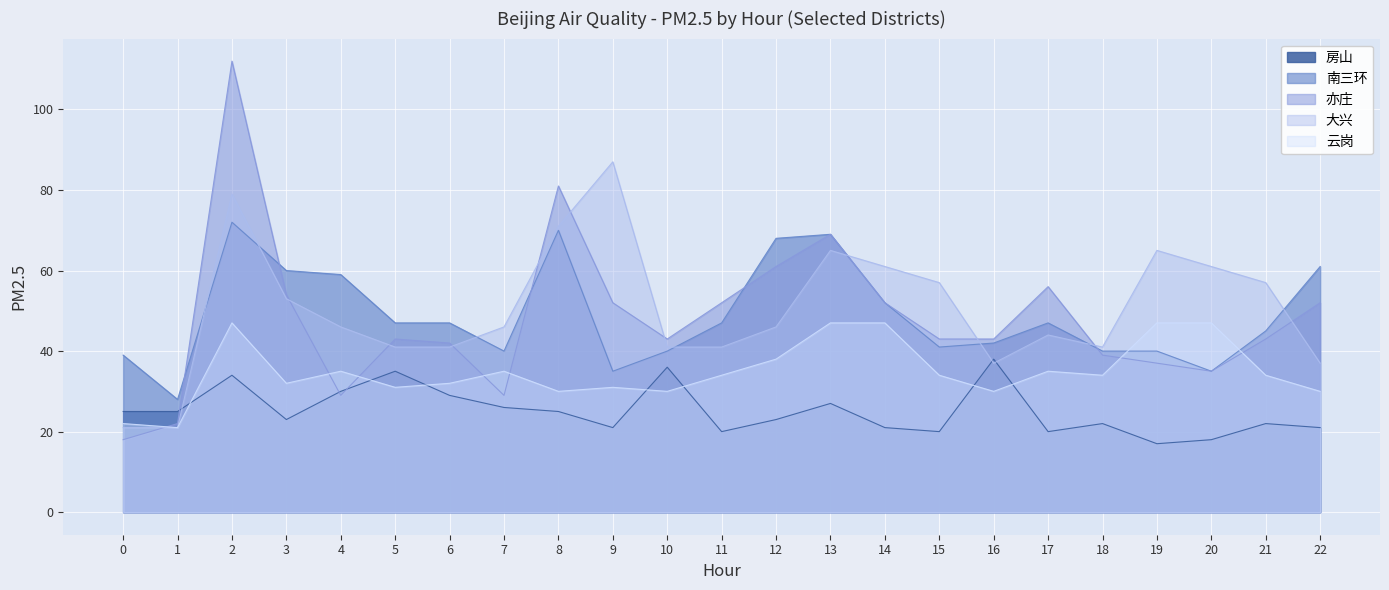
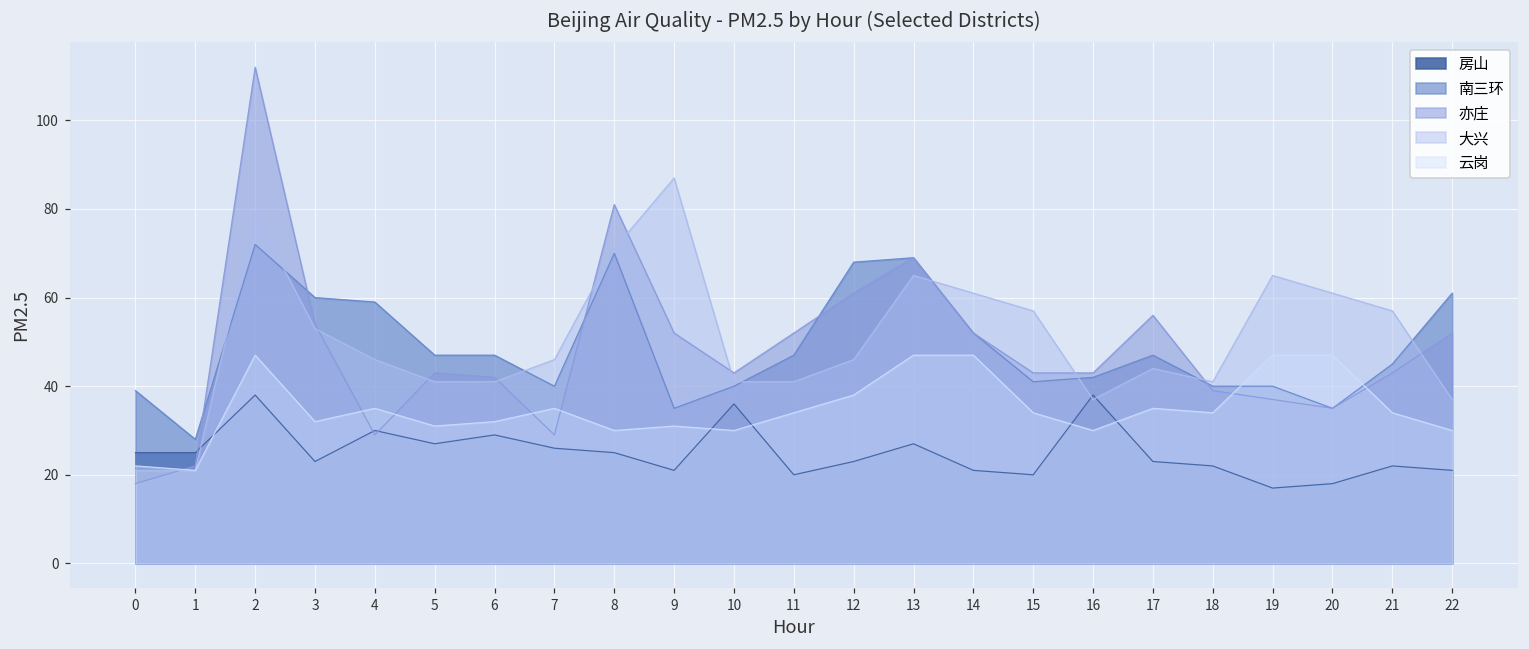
房山, 2: 34 -> 38
房山, 5: 35 -> 27
房山, 17: 20 -> 23
